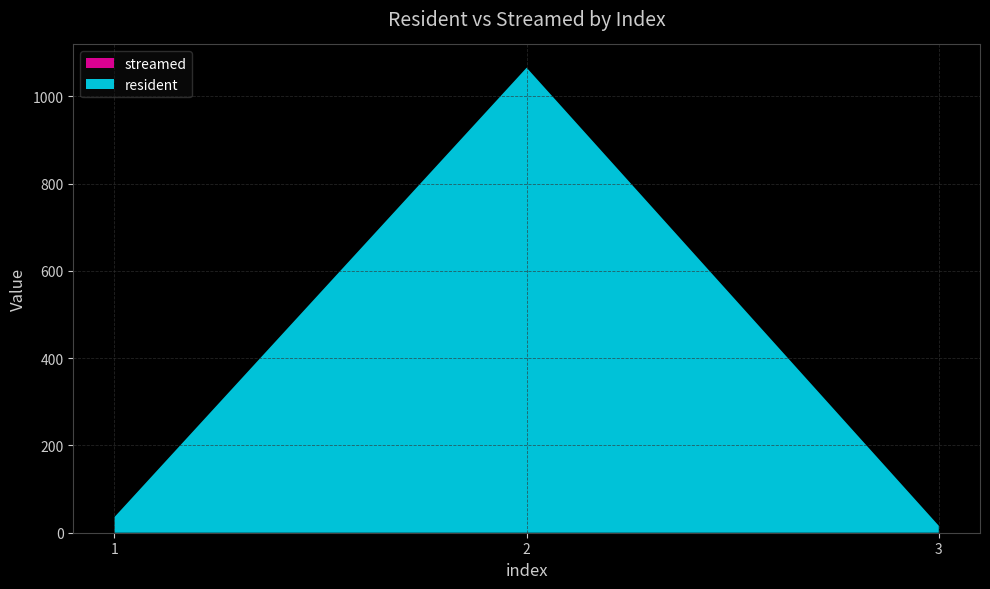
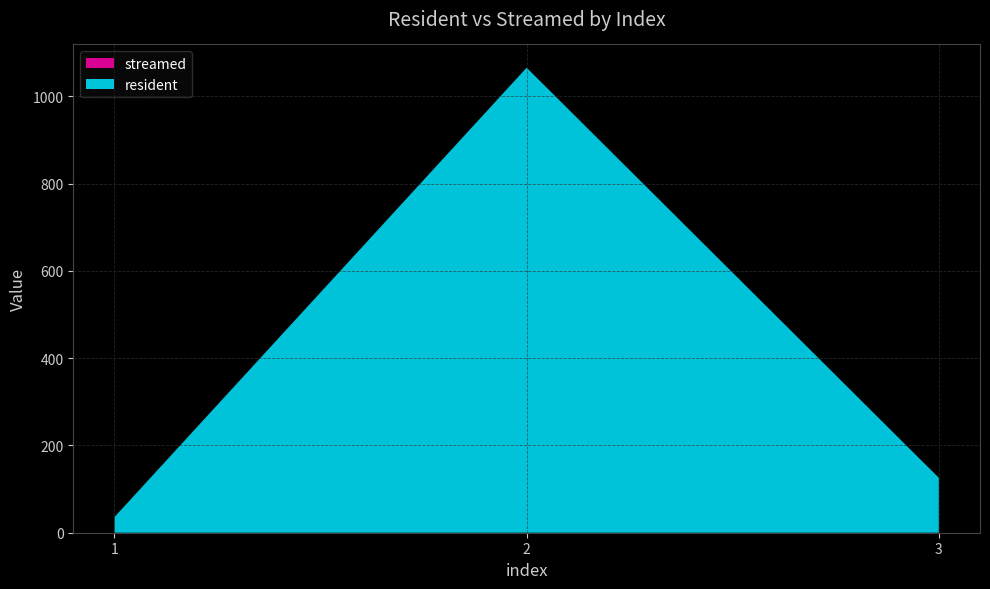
resident, 3: 20 -> 130
